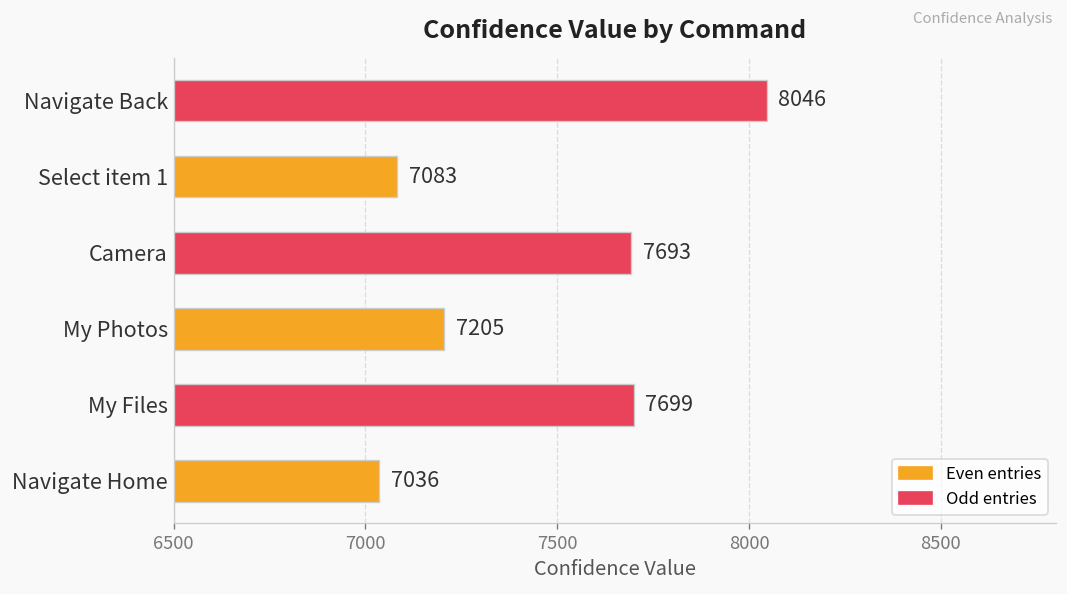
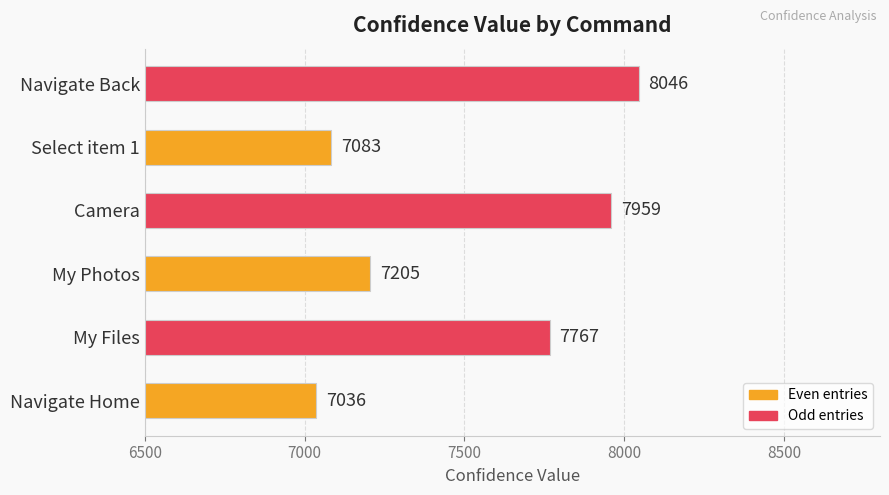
Camera: 7693 -> 7959
My Files: 7699 -> 7767
